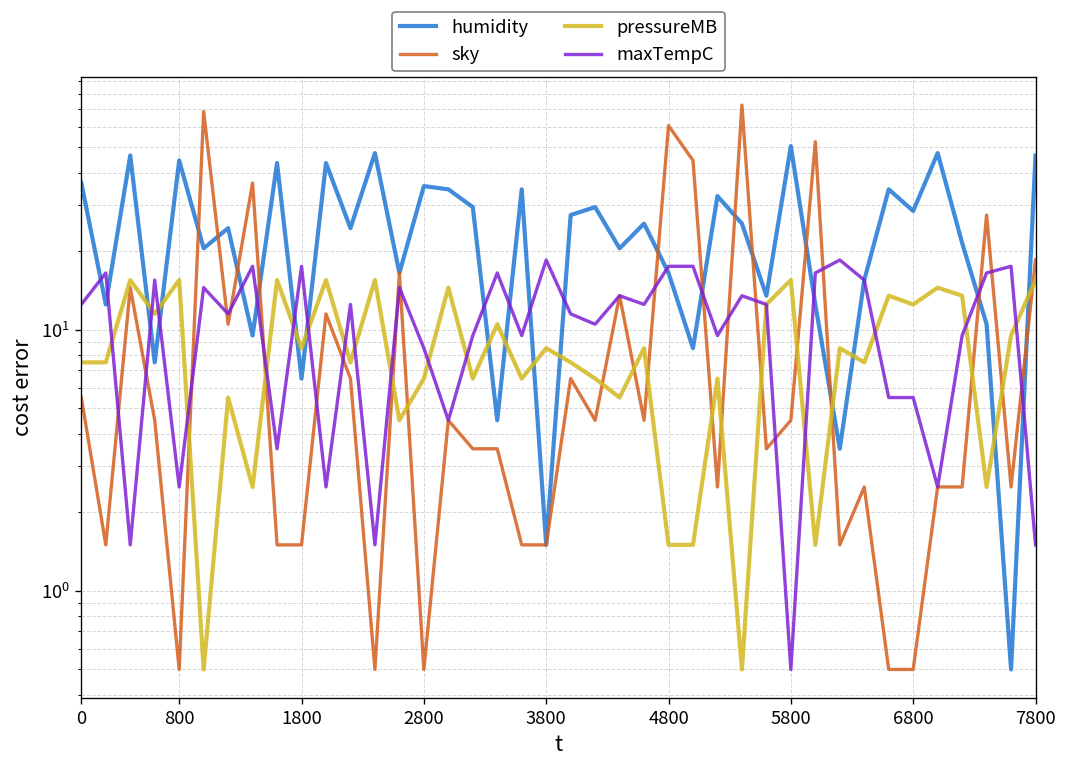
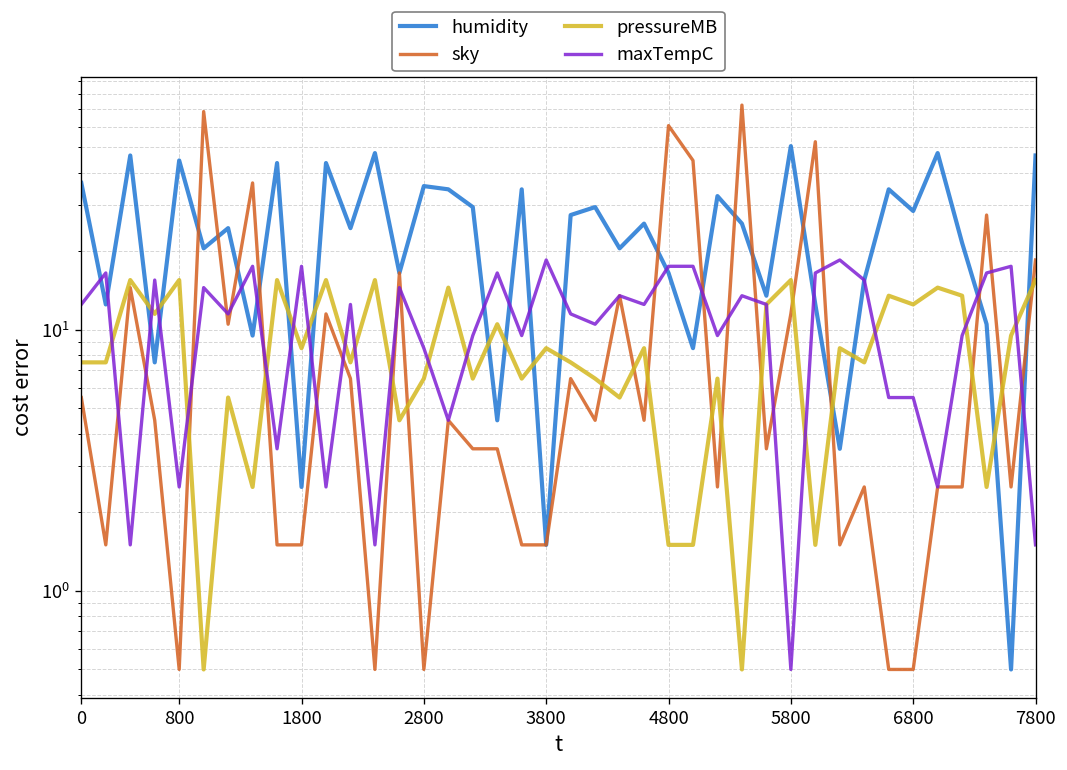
humidity, 1800: 6.5 -> 2.5
sky, 5800: 4.5 -> 12
